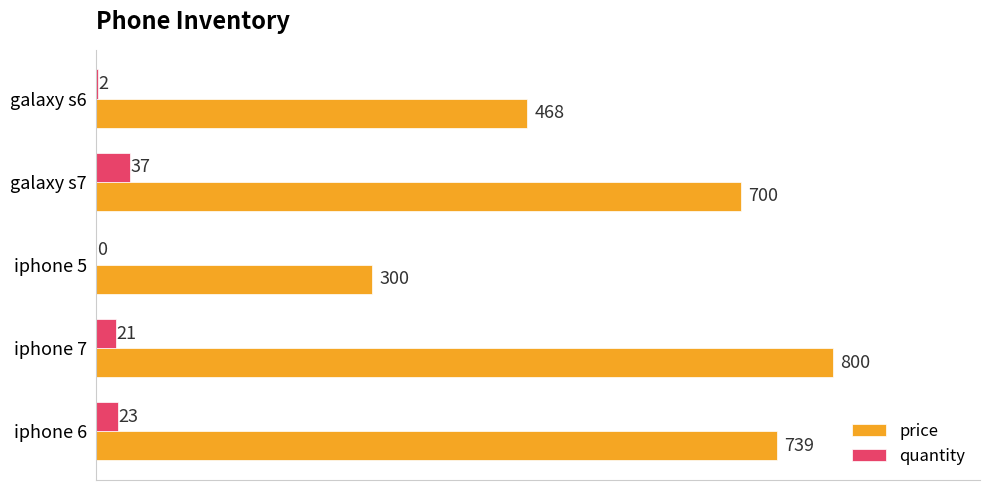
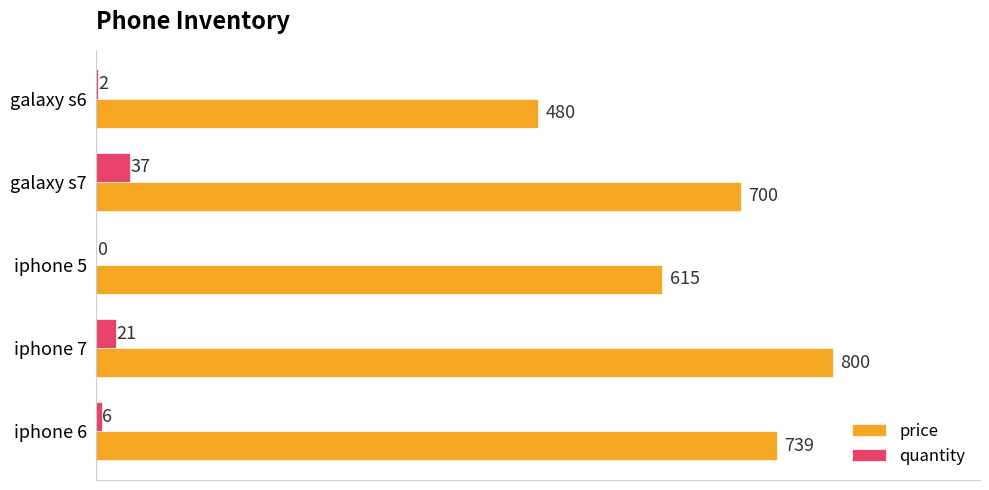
price, galaxy s6: 468 -> 480
price, iphone 5: 300 -> 615
quantity, iphone 6: 23 -> 6
